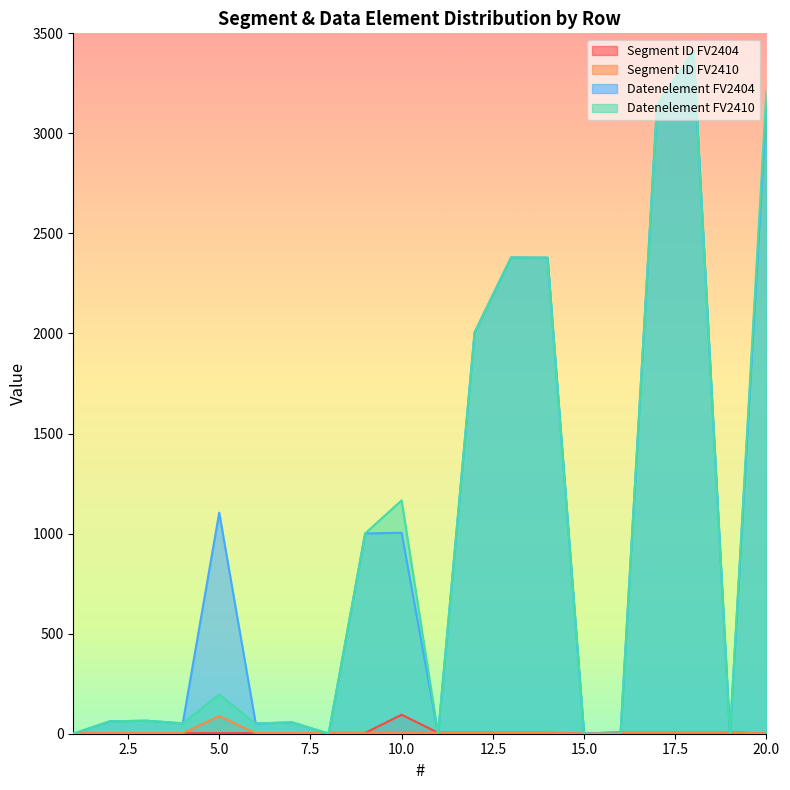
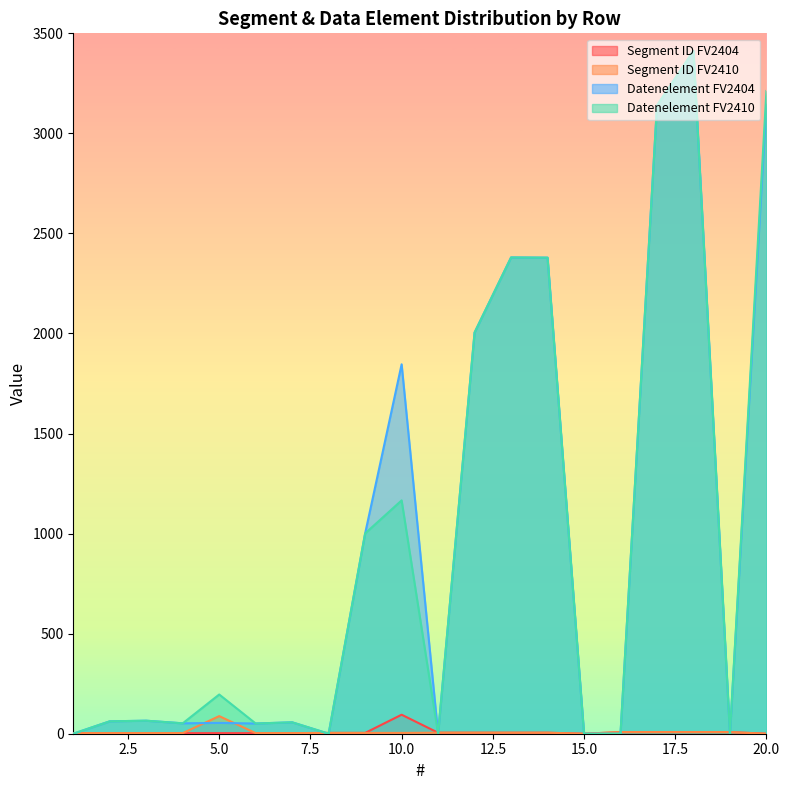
Datenelement FV2404, 5.0: 1110 -> 50
Datenelement FV2404, 10.0: 1000 -> 1850
